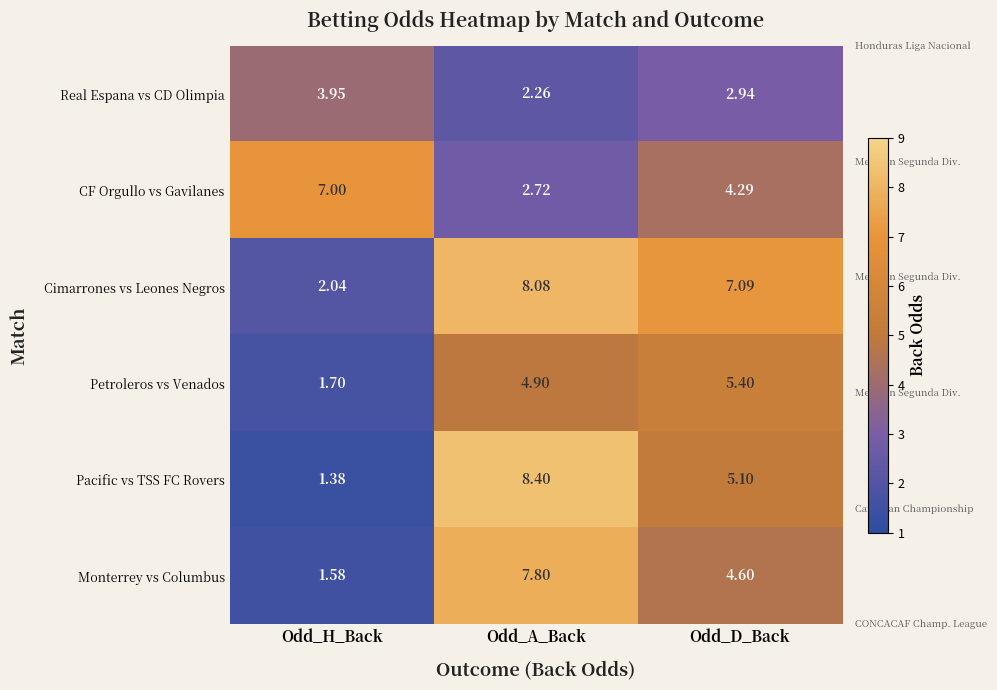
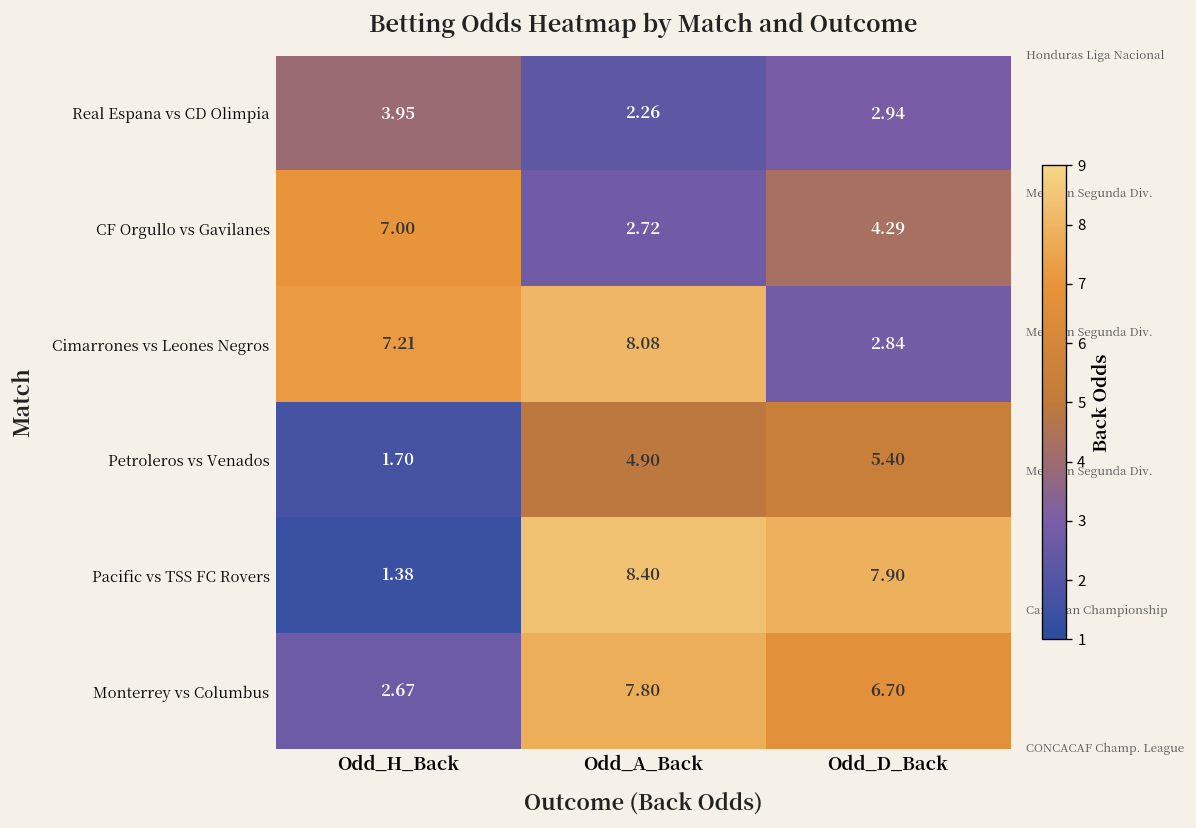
Cimarrones vs Leones Negros, Odd_H_Back: 2.04 -> 7.21
Cimarrones vs Leones Negros, Odd_D_Back: 7.09 -> 2.84
Pacific vs TSS FC Rovers, Odd_D_Back: 5.10 -> 7.90
Monterrey vs Columbus, Odd_H_Back: 1.58 -> 2.67
Monterrey vs Columbus, Odd_D_Back: 4.60 -> 6.70
